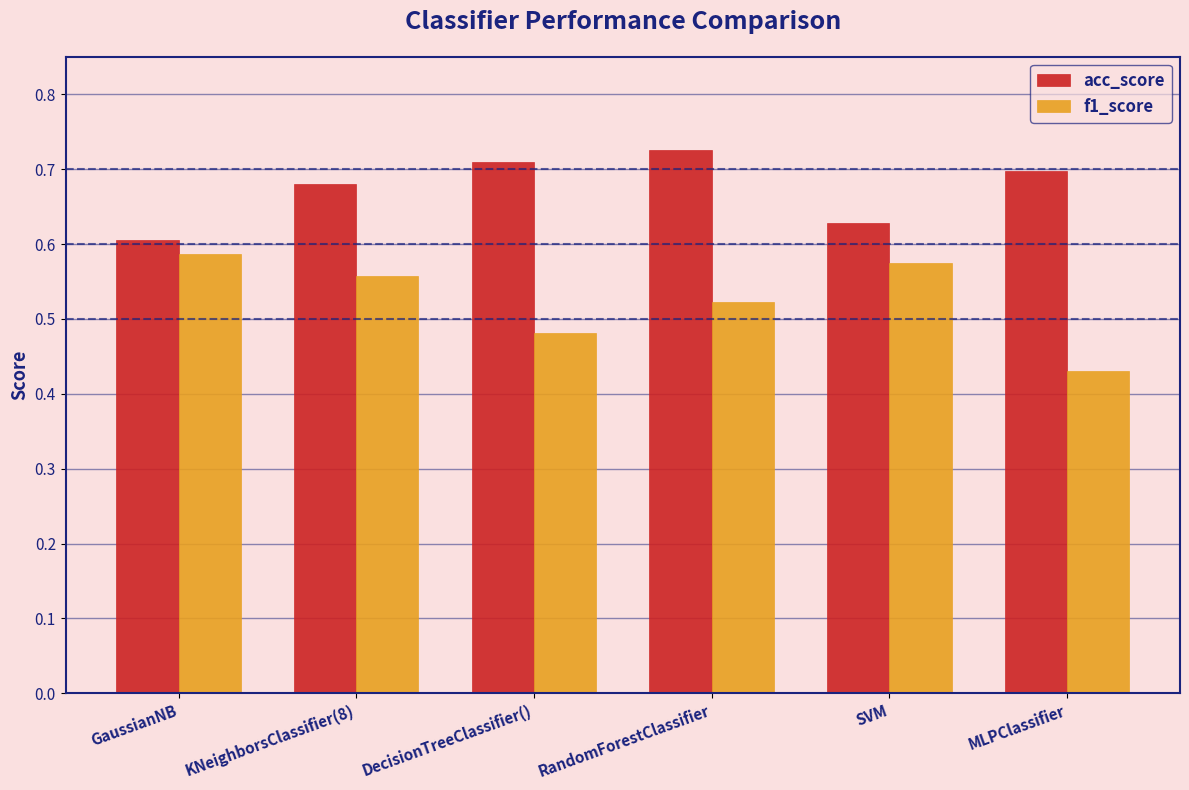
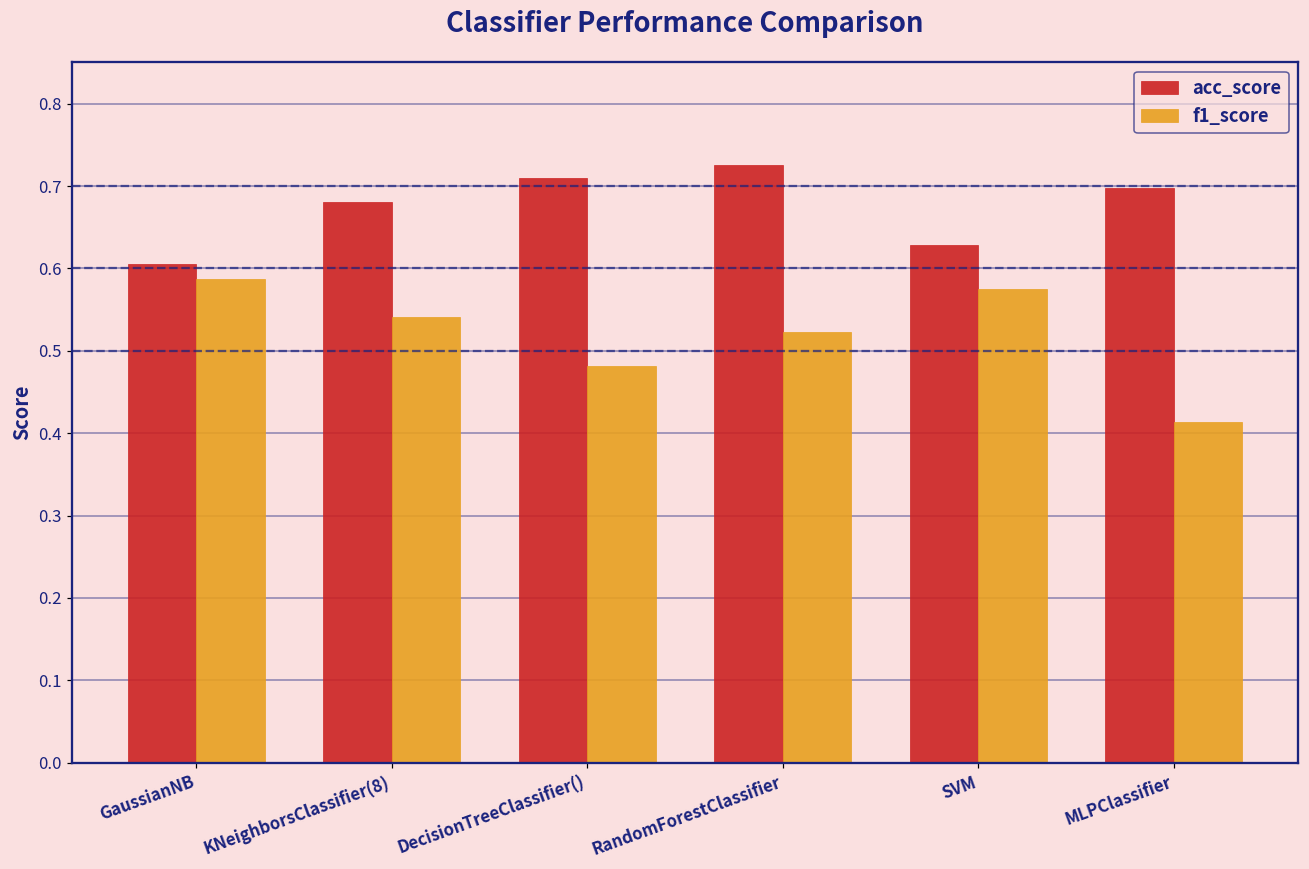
f1_score, KNeighborsClassifier(8): 0.56 -> 0.54
f1_score, MLPClassifier: 0.43 -> 0.41
